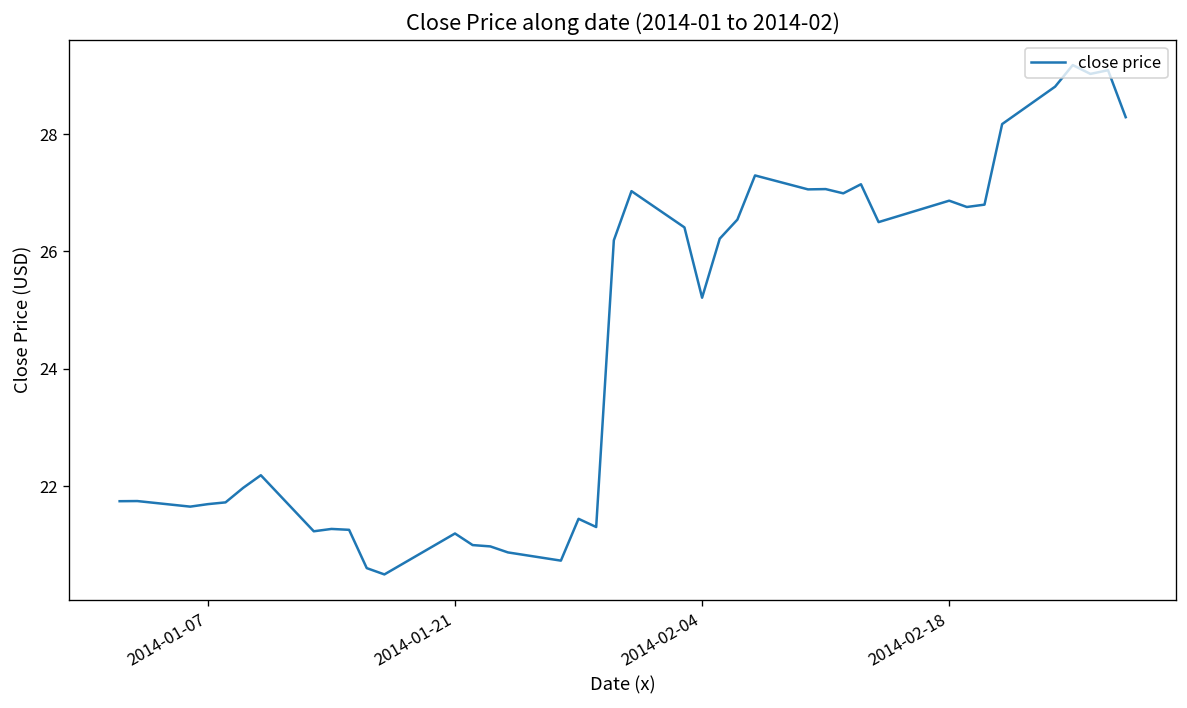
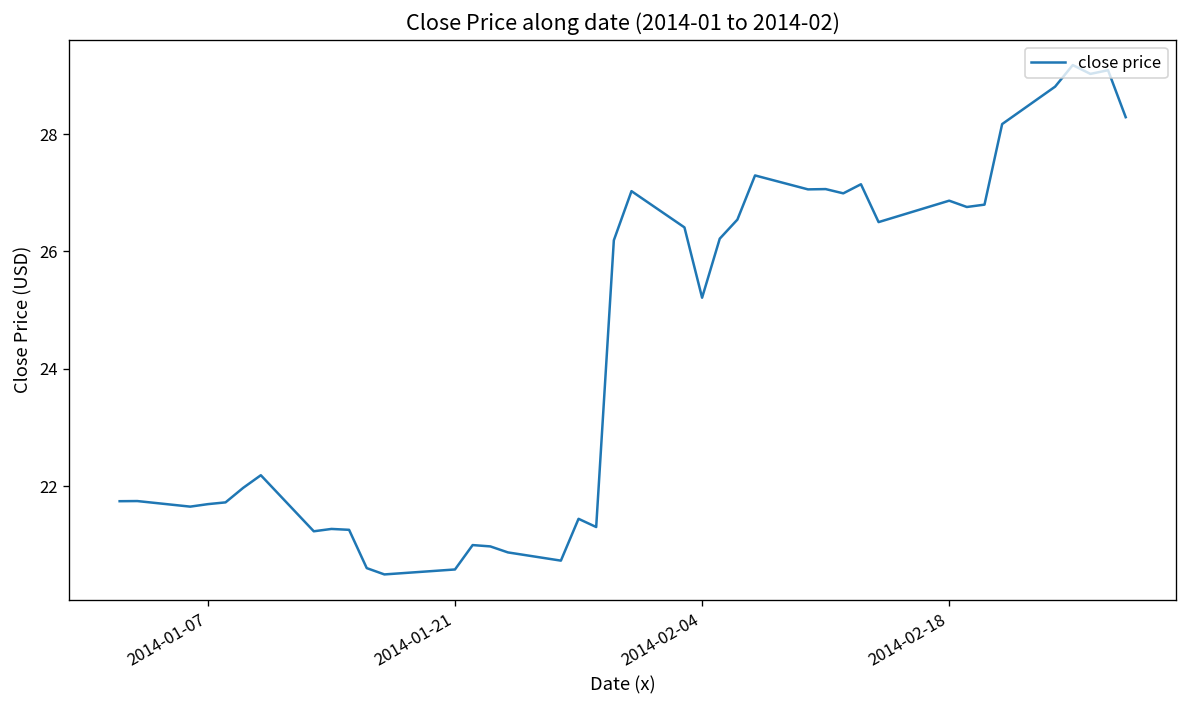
2014-01-21: 21.2 -> 20.6
